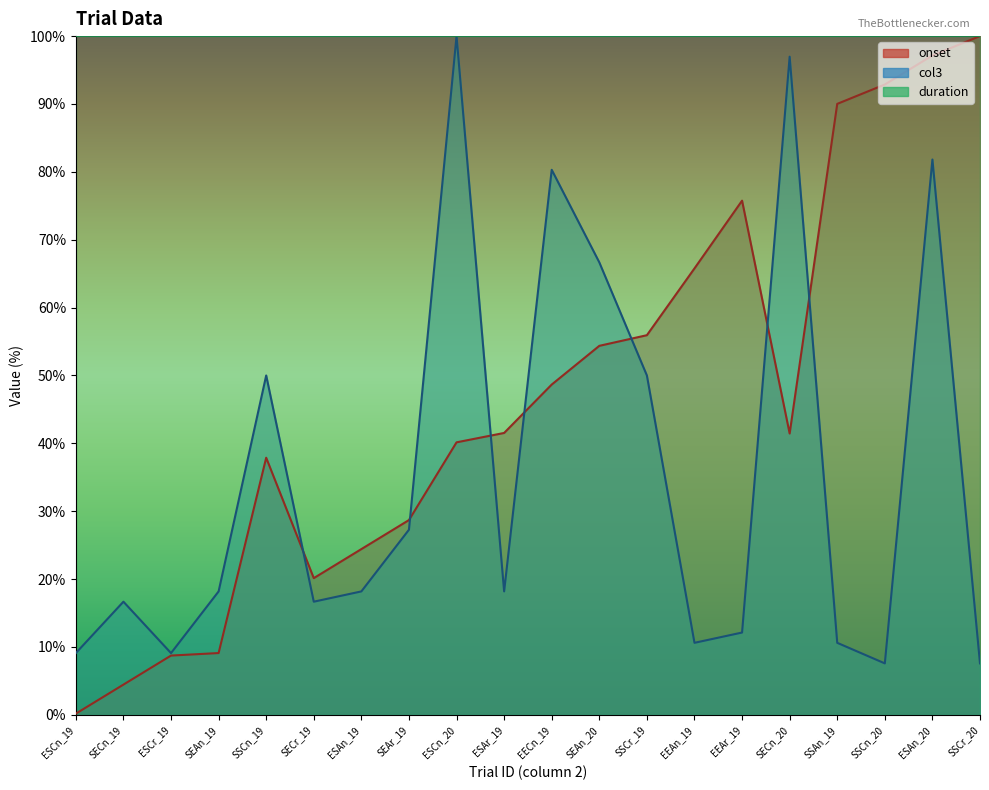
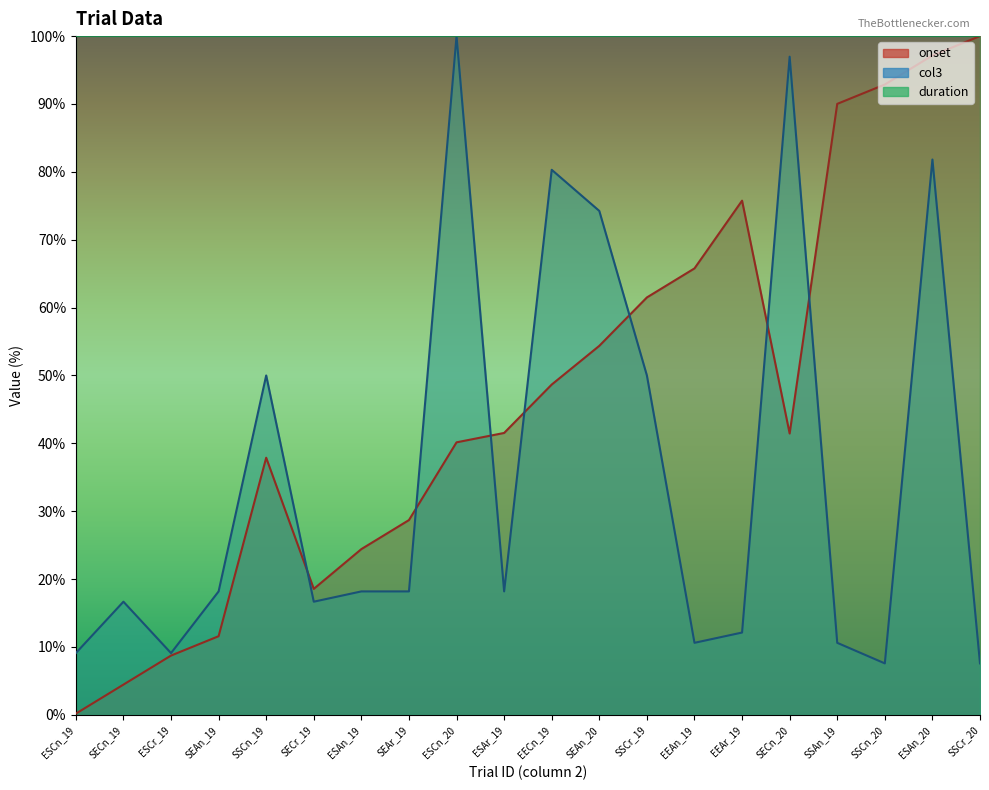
onset, SEAn_19: 9% -> 12%
onset, SECr_19: 20% -> 19%
col3, SEAr_19: 27% -> 18%
col3, SEAn_20: 67% -> 74%
onset, SSCr_19: 56% -> 61%
